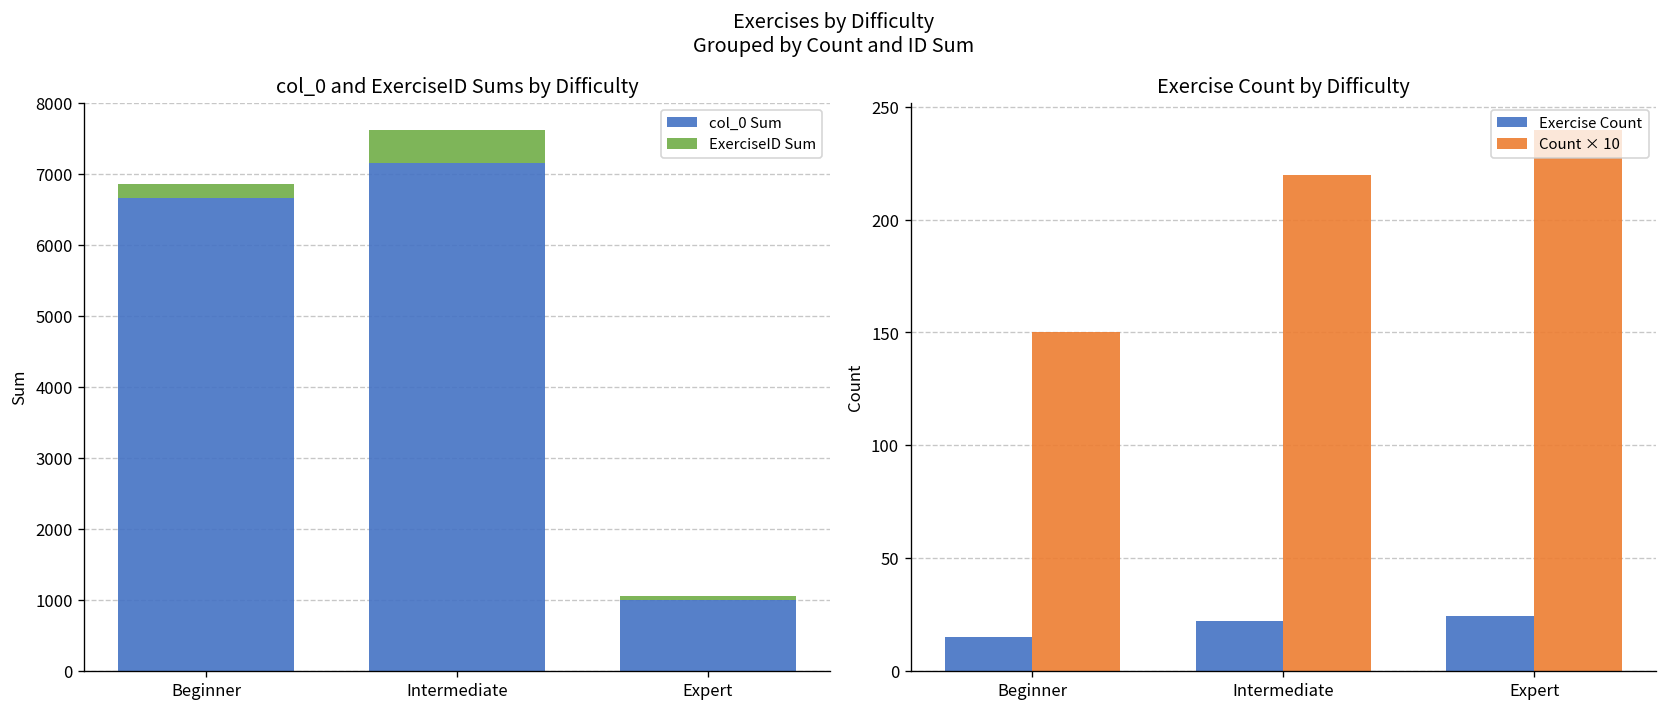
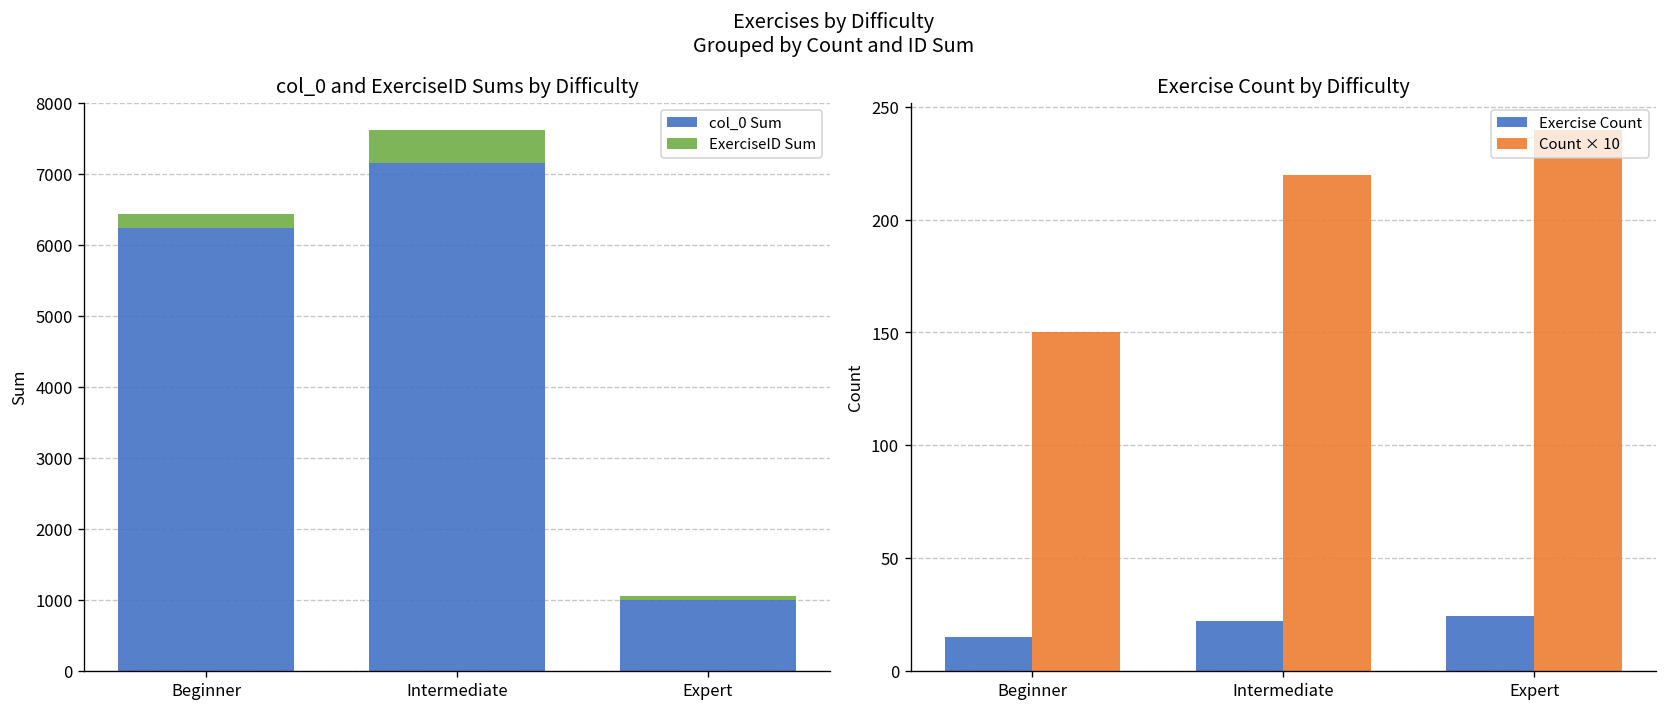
col_0 and ExerciseID Sums by Difficulty, col_0 Sum, Beginner: 6700 -> 6200
